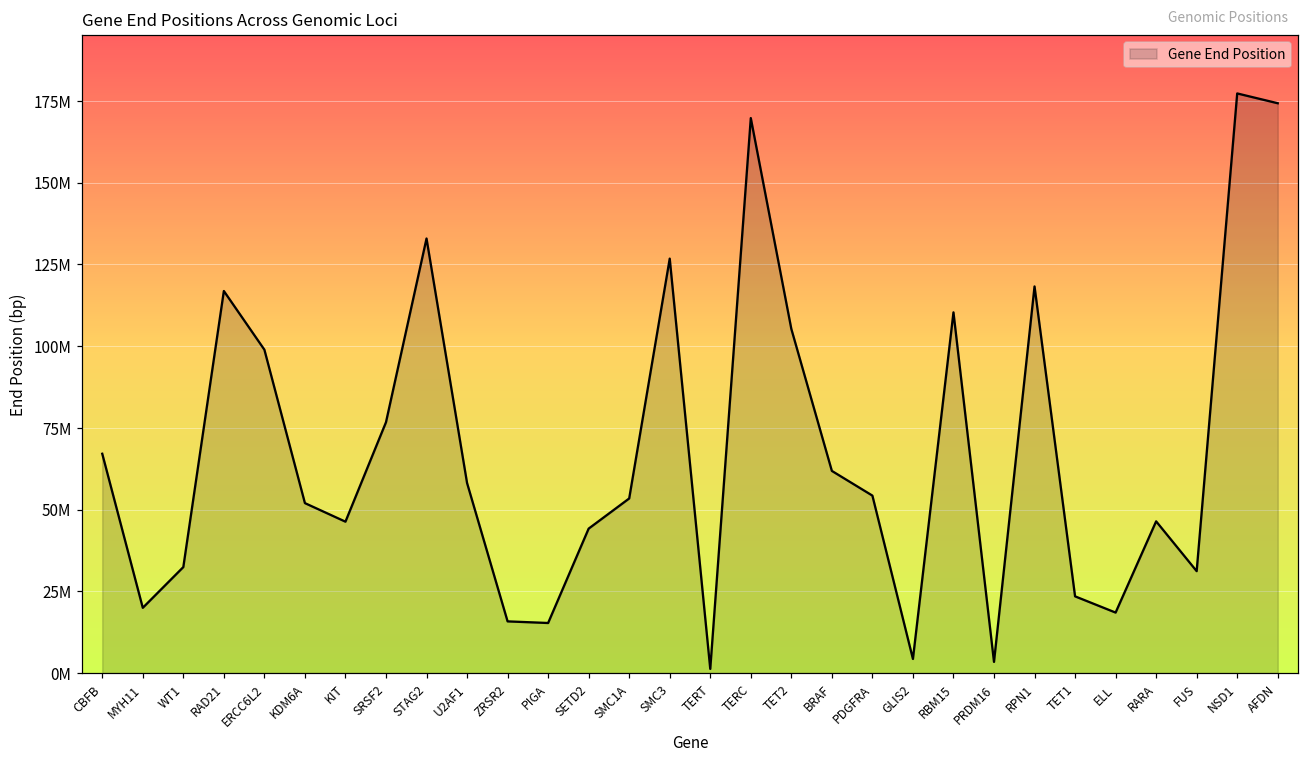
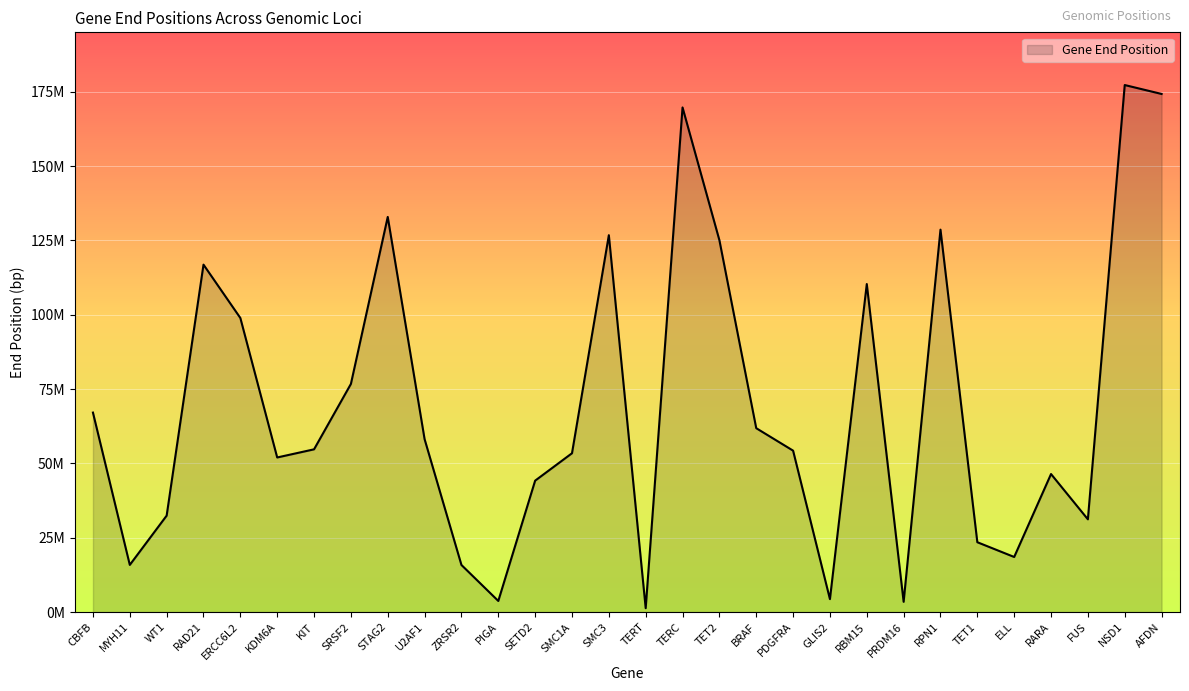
MYH11: 20000000 -> 16000000
KIT: 46000000 -> 55000000
PIGA: 15000000 -> 4000000
TET2: 105000000 -> 125000000
RPN1: 118000000 -> 129000000
